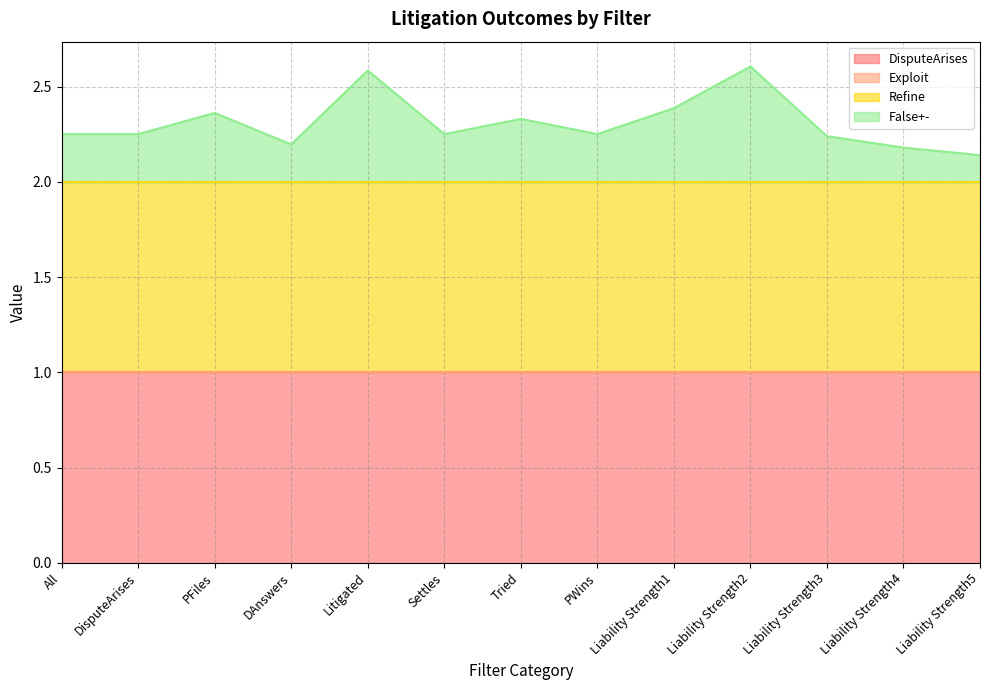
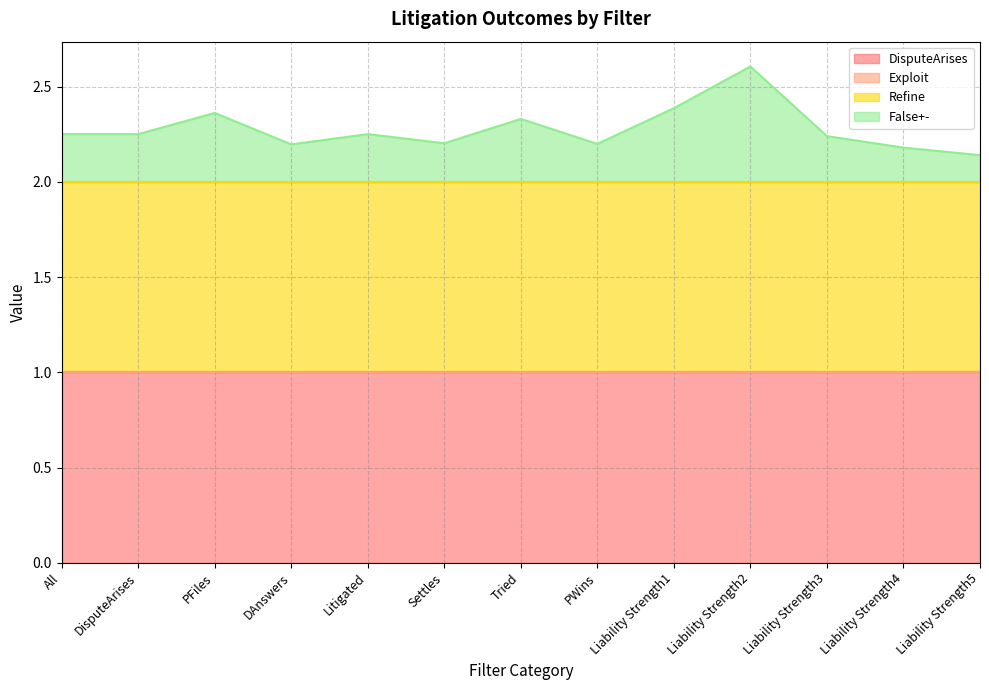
False+-, Litigated: 2.59 -> 2.25
False+-, Settles: 2.25 -> 2.20
False+-, PWins: 2.25 -> 2.20
